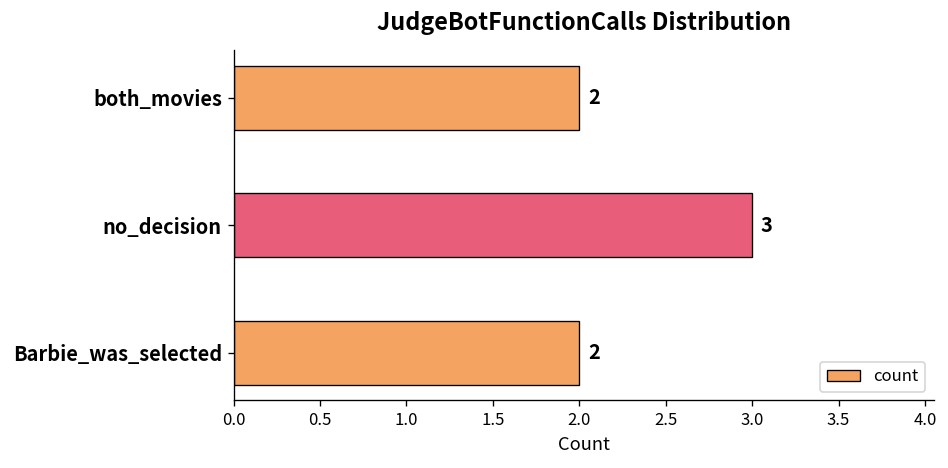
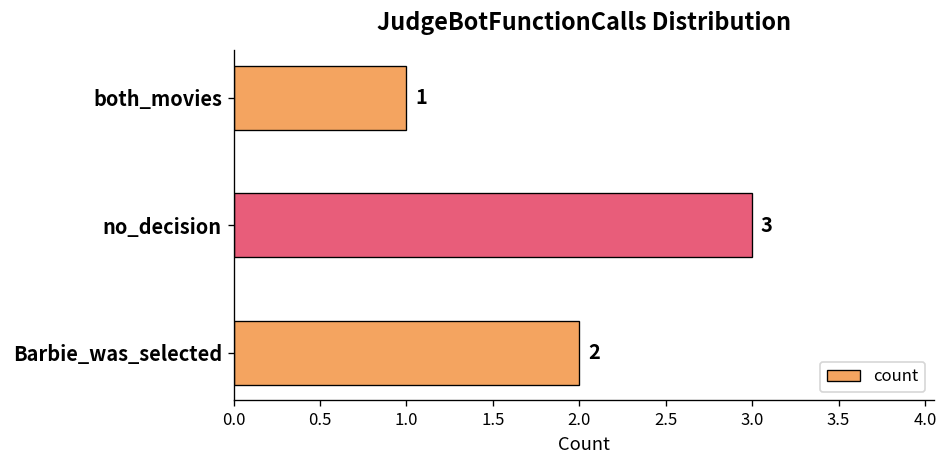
both_movies: 2 -> 1
